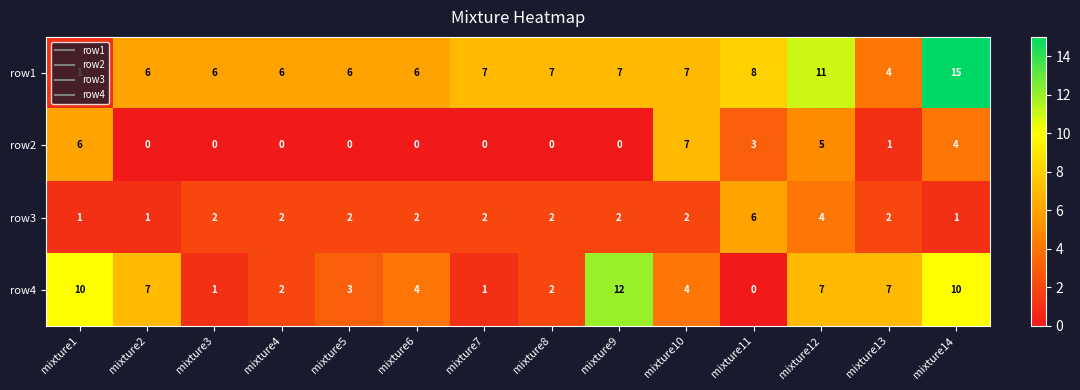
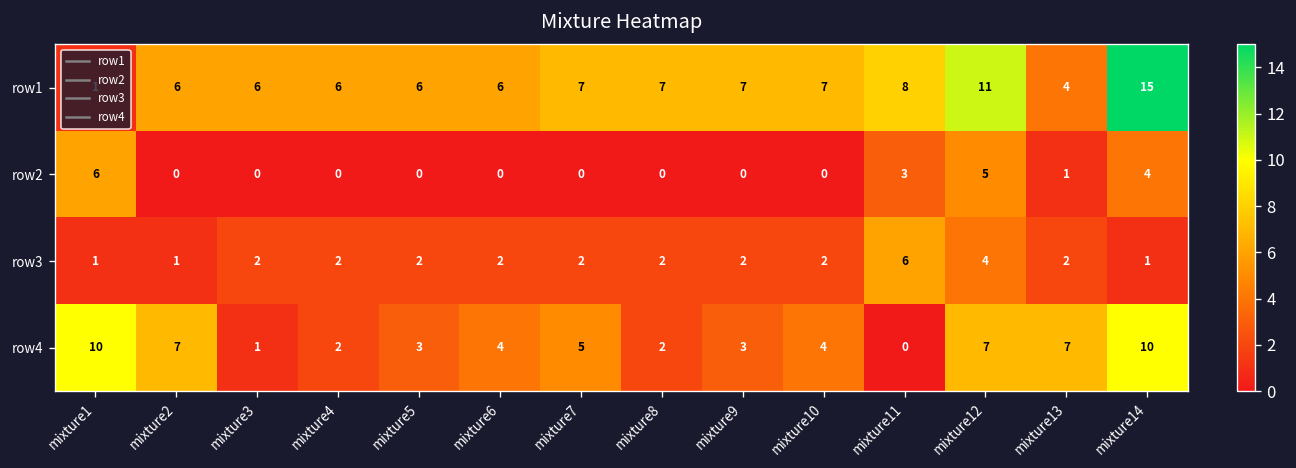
row2, mixture10: 7 -> 0
row4, mixture7: 1 -> 5
row4, mixture9: 12 -> 3
